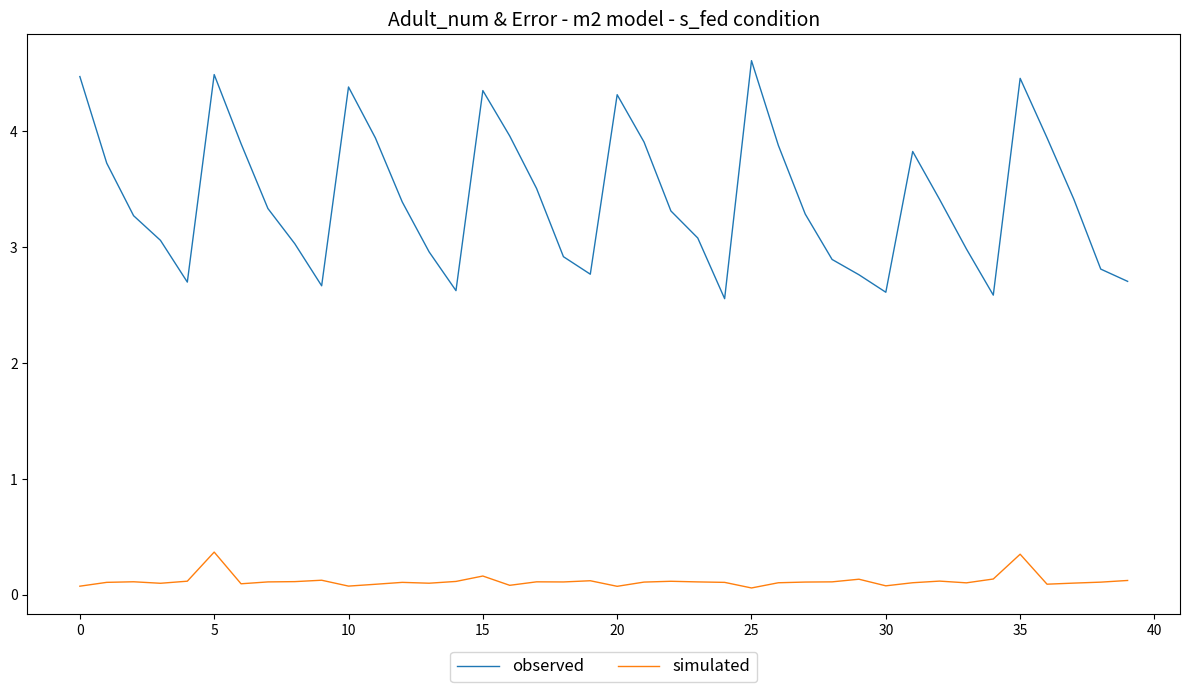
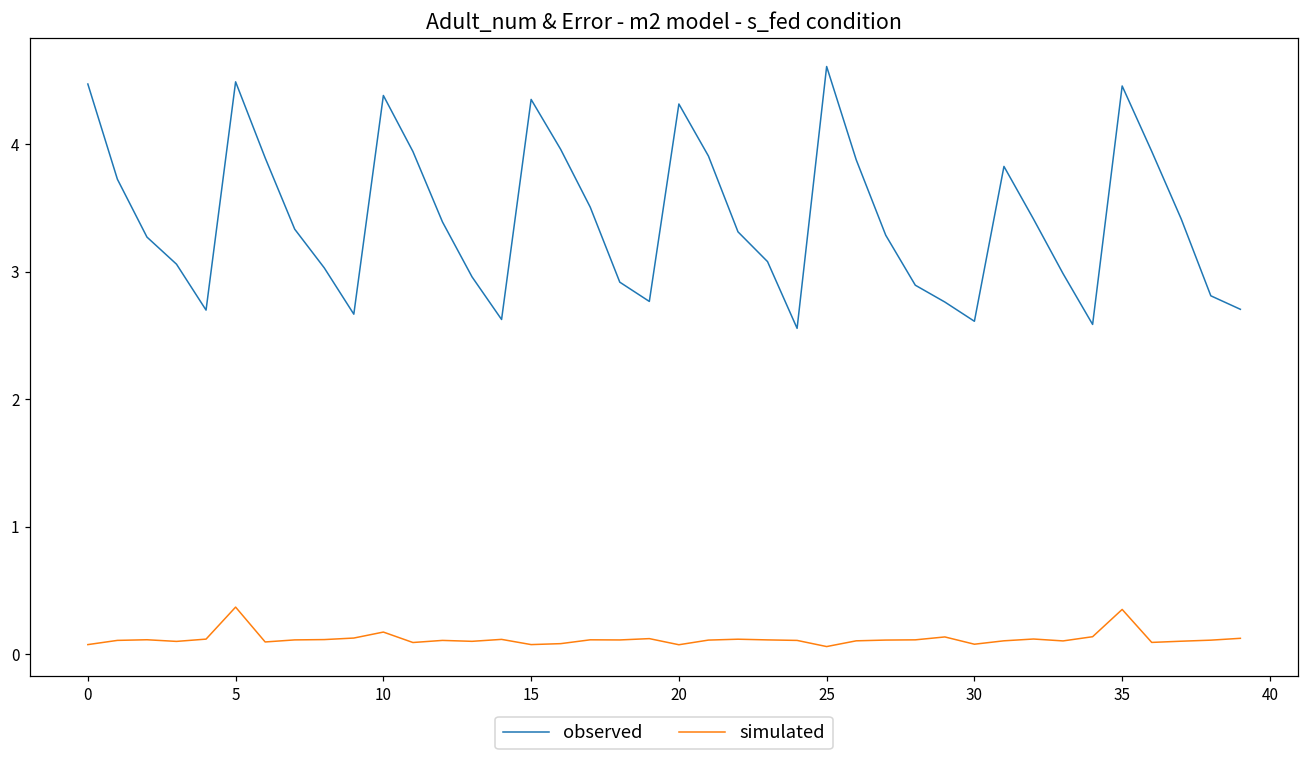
simulated, 10: 0.08 -> 0.17
simulated, 15: 0.16 -> 0.08
